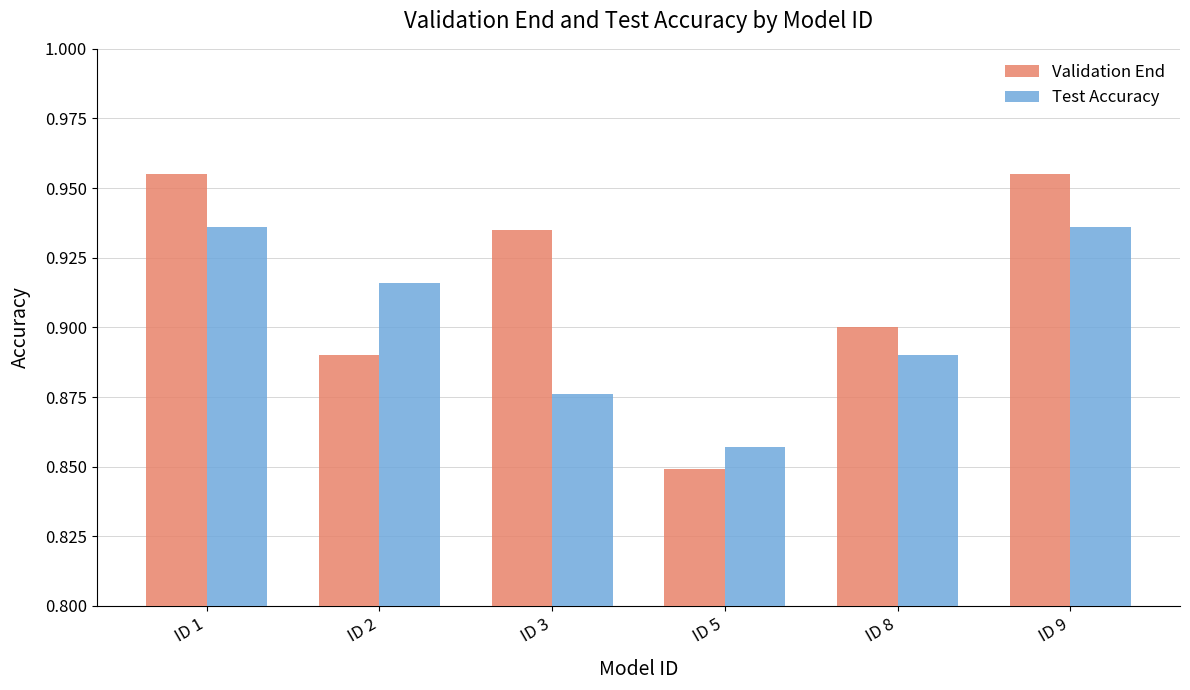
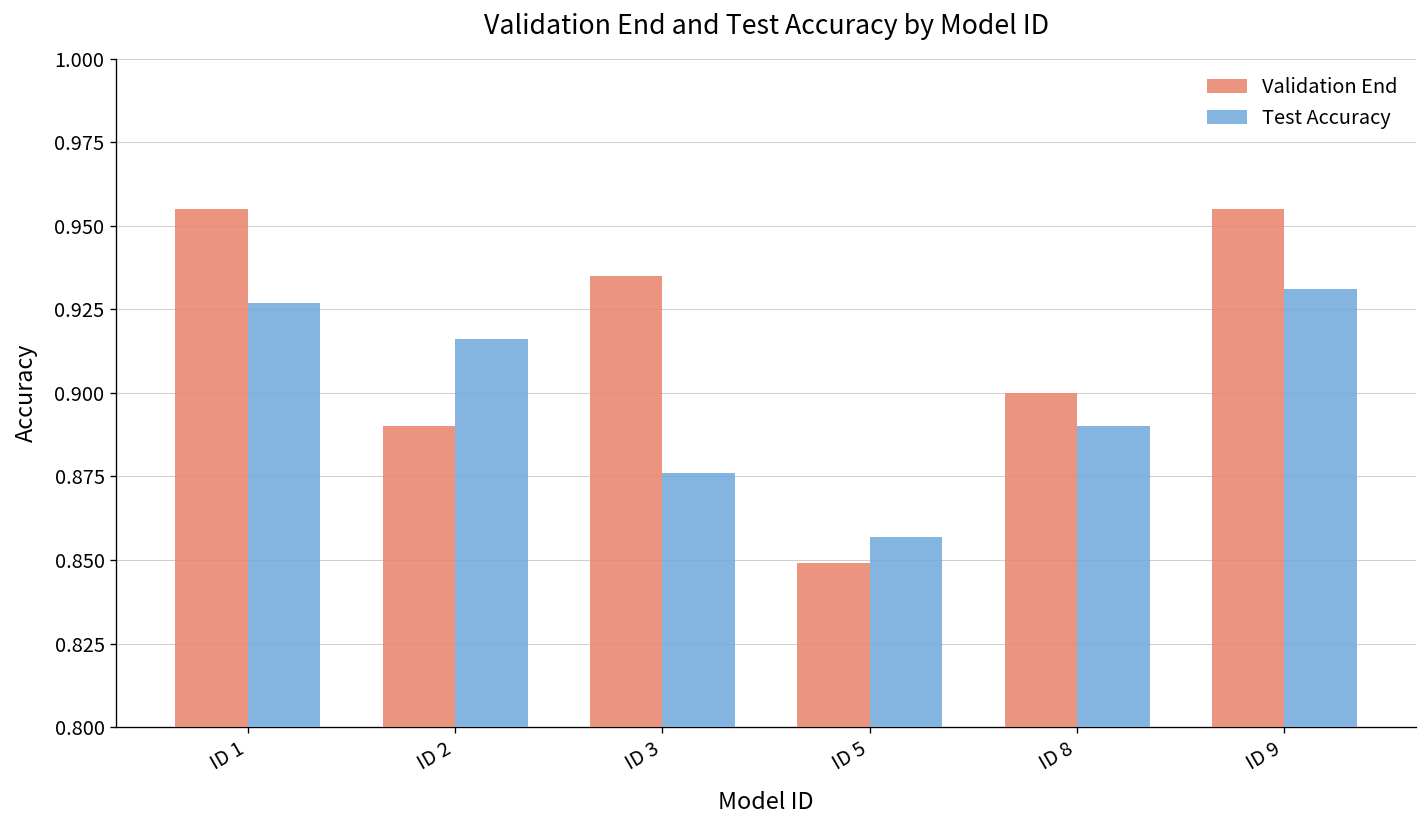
Test Accuracy, ID 1: 0.936 -> 0.927
Test Accuracy, ID 9: 0.936 -> 0.931
